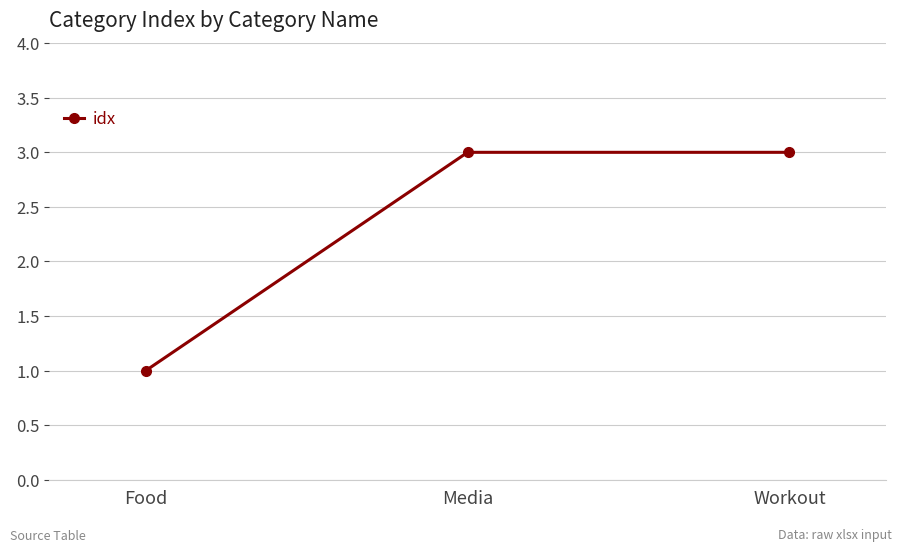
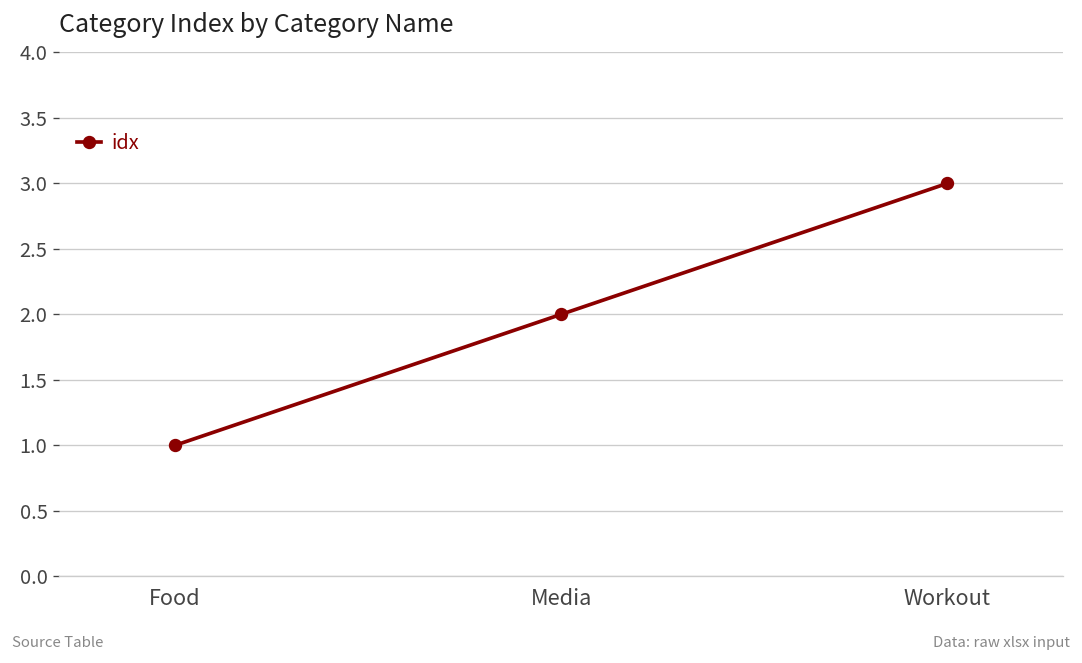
Media: 3 -> 2
